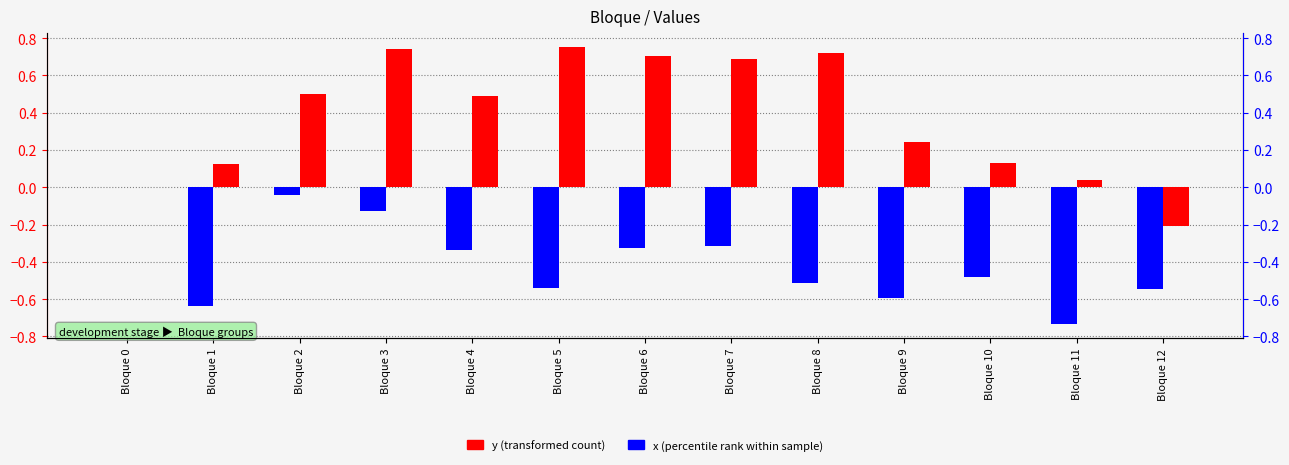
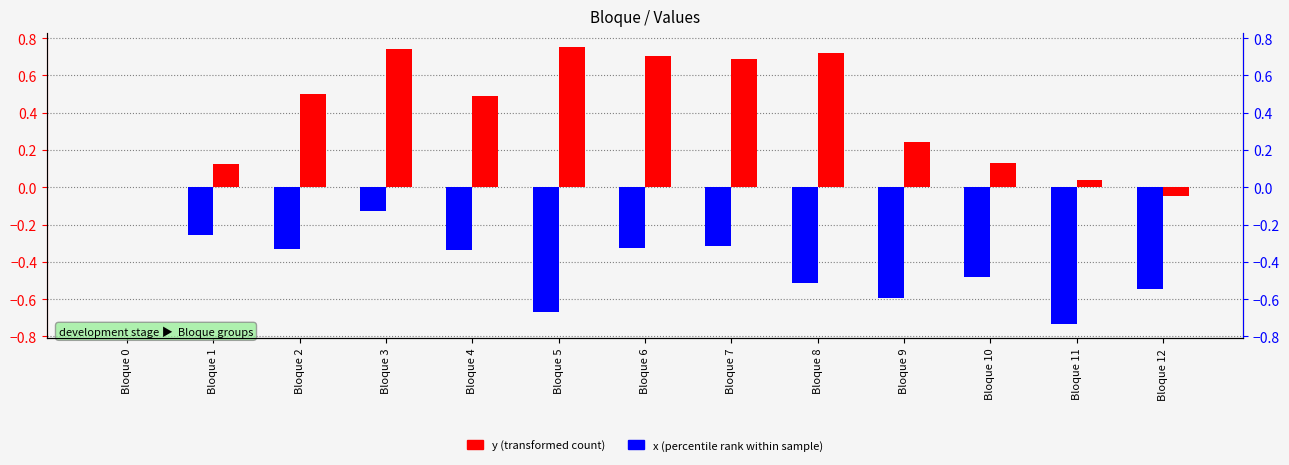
x (percentile rank within sample), Bloque 1: -0.64 -> -0.26
x (percentile rank within sample), Bloque 2: -0.04 -> -0.33
x (percentile rank within sample), Bloque 5: -0.54 -> -0.67
y (transformed count), Bloque 12: -0.21 -> -0.05
